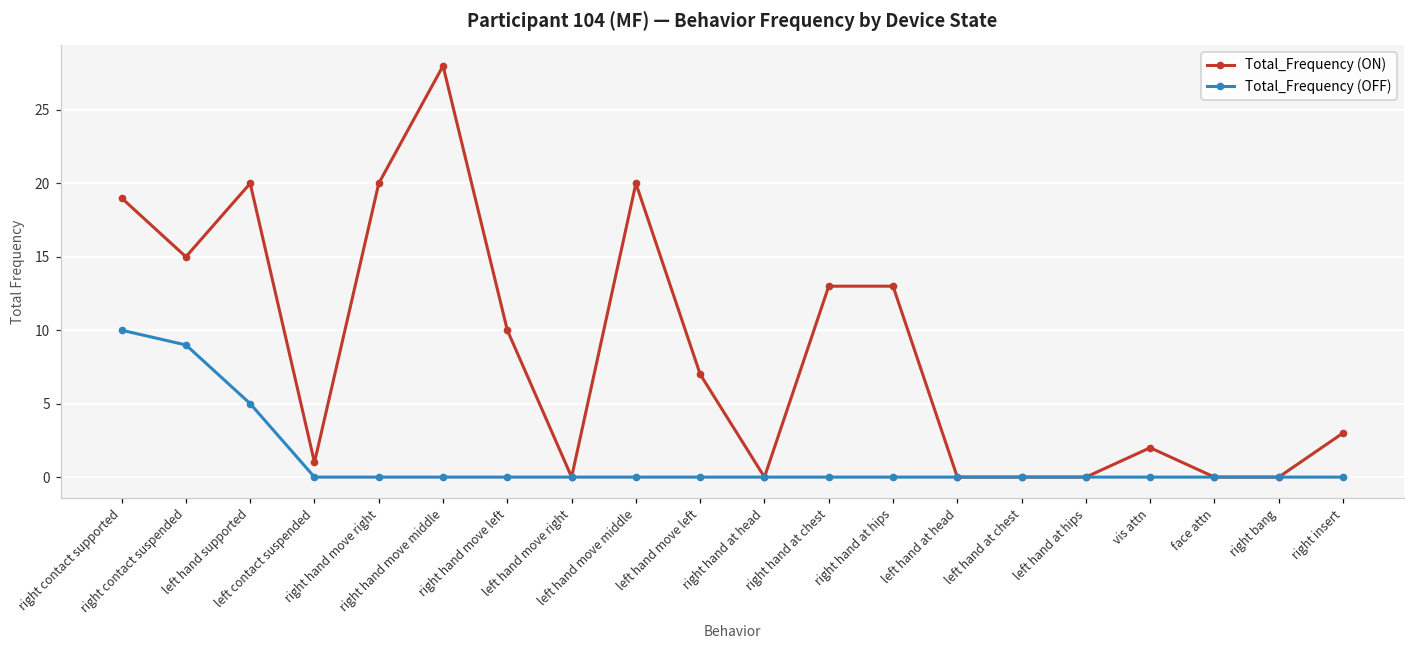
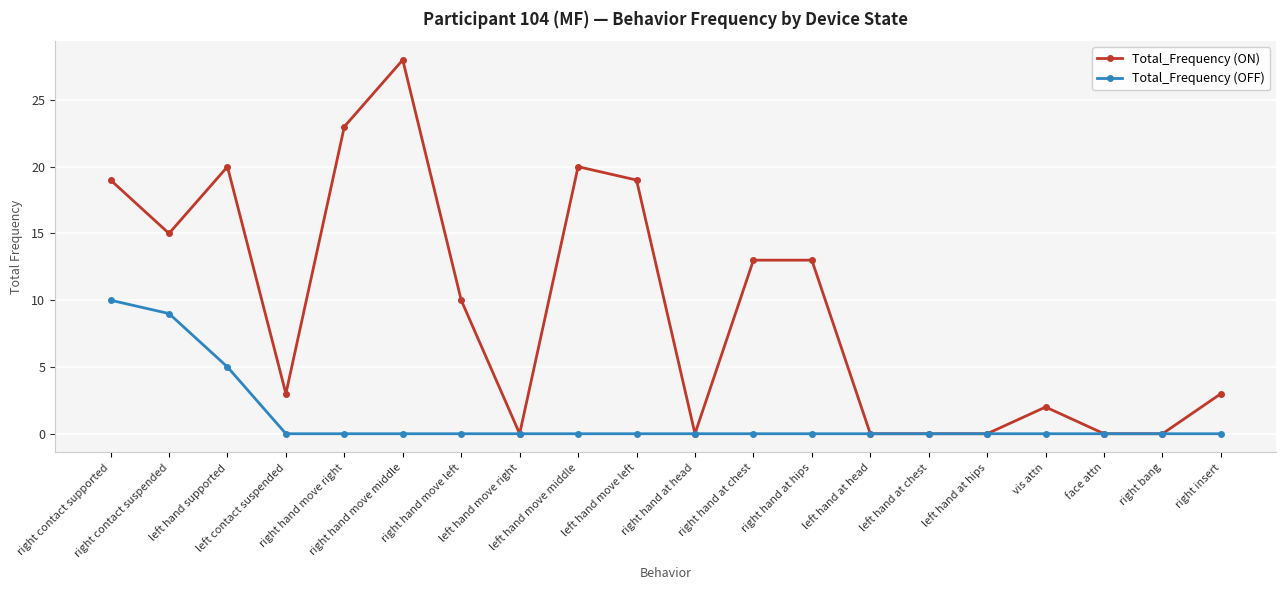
Total_Frequency (ON), left contact suspended: 1 -> 3
Total_Frequency (ON), right hand move right: 20 -> 23
Total_Frequency (ON), left hand move left: 7 -> 19
